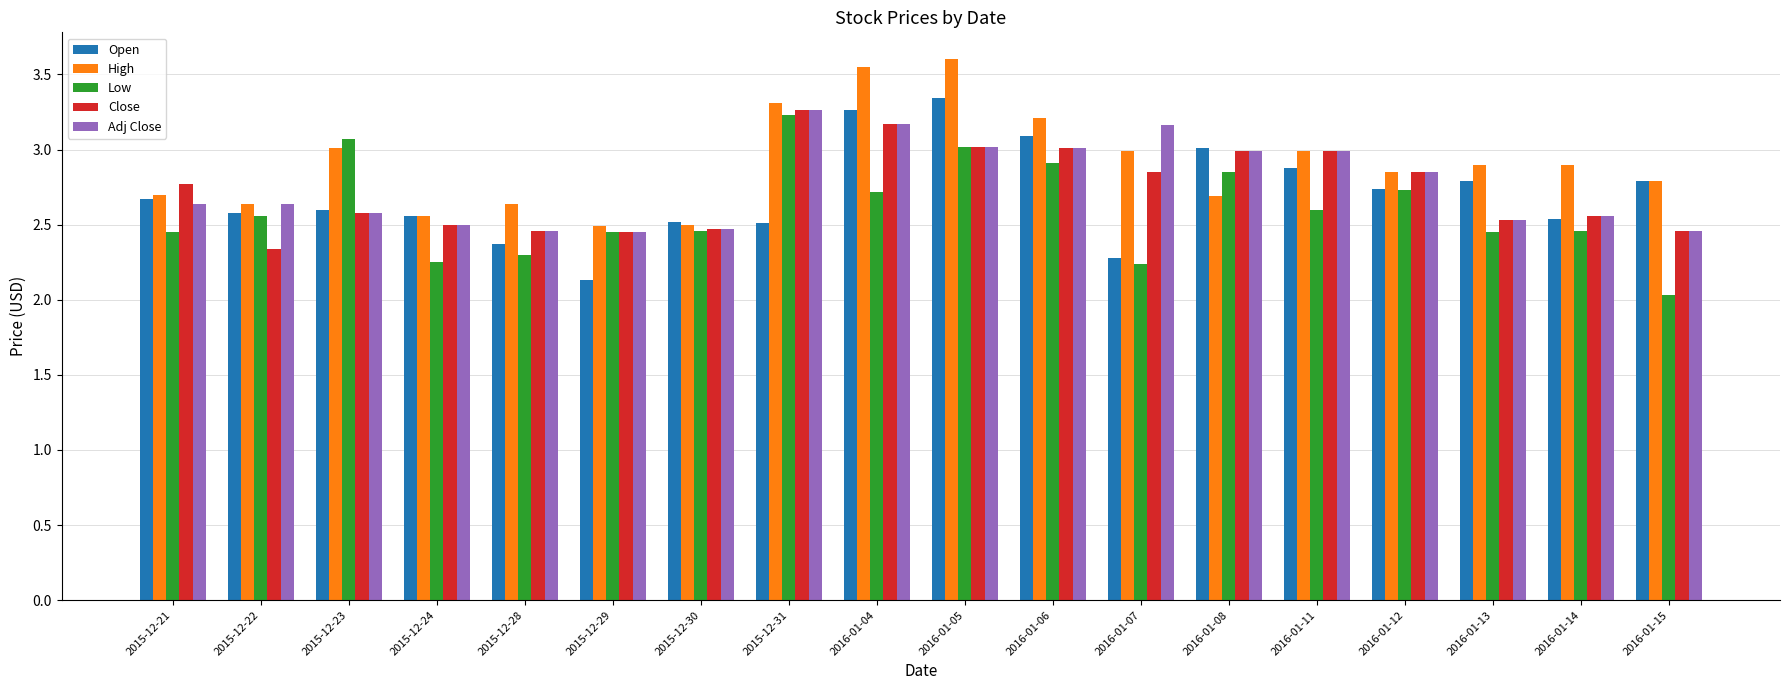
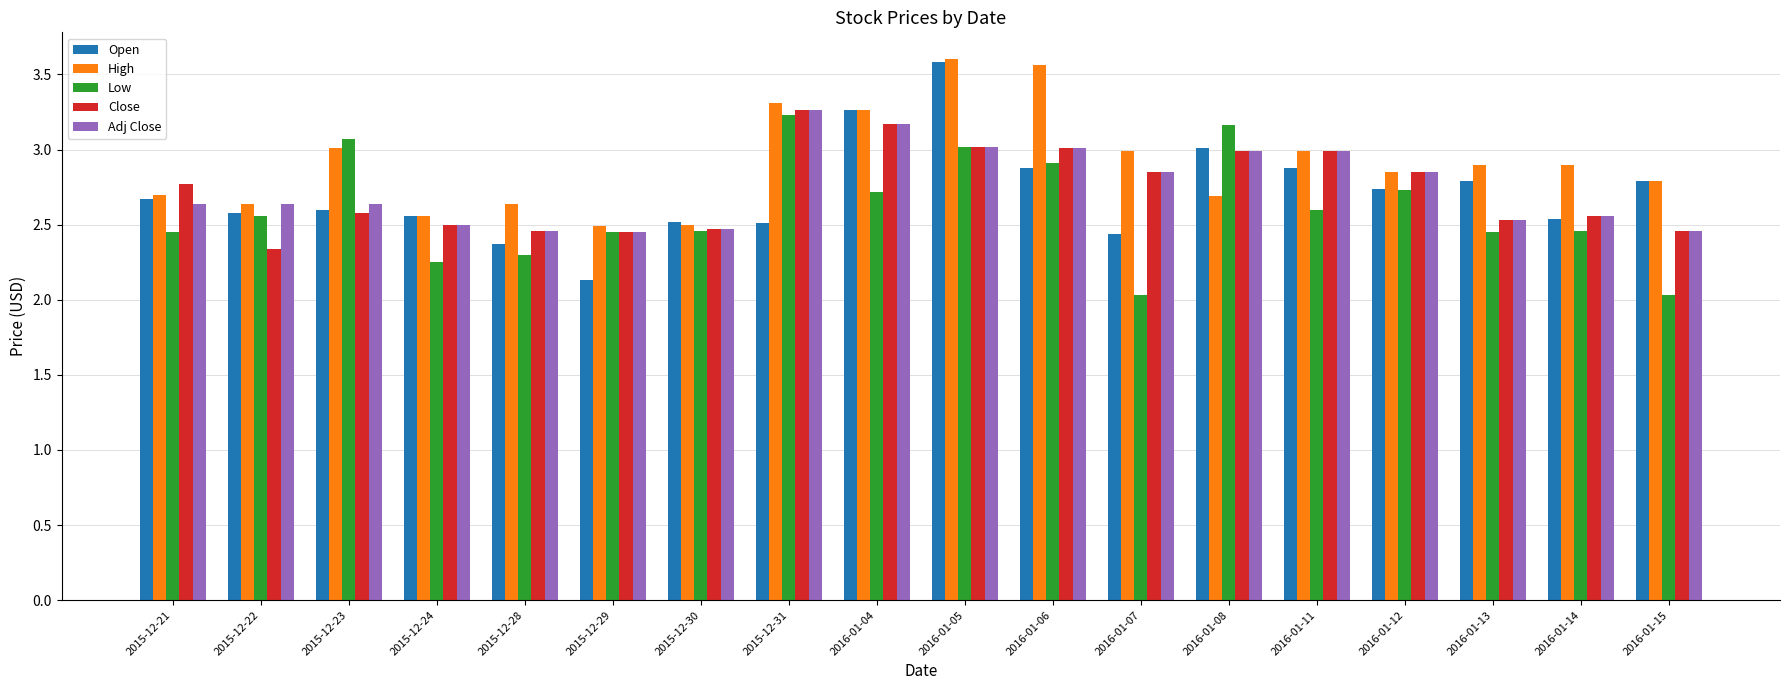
Adj Close, 2015-12-23: 2.58 -> 2.64
High, 2016-01-04: 3.55 -> 3.26
Open, 2016-01-05: 3.34 -> 3.58
Open, 2016-01-06: 3.09 -> 2.88
High, 2016-01-06: 3.21 -> 3.56
Open, 2016-01-07: 2.28 -> 2.44
Low, 2016-01-07: 2.24 -> 2.03
Adj Close, 2016-01-07: 3.16 -> 2.85
Low, 2016-01-08: 2.85 -> 3.16
